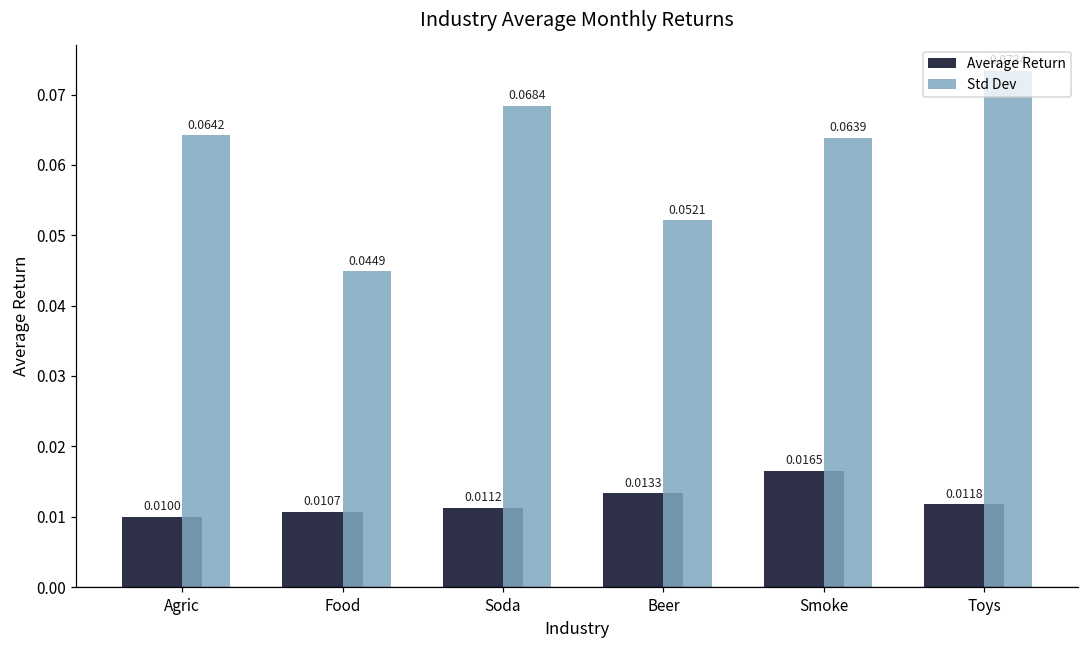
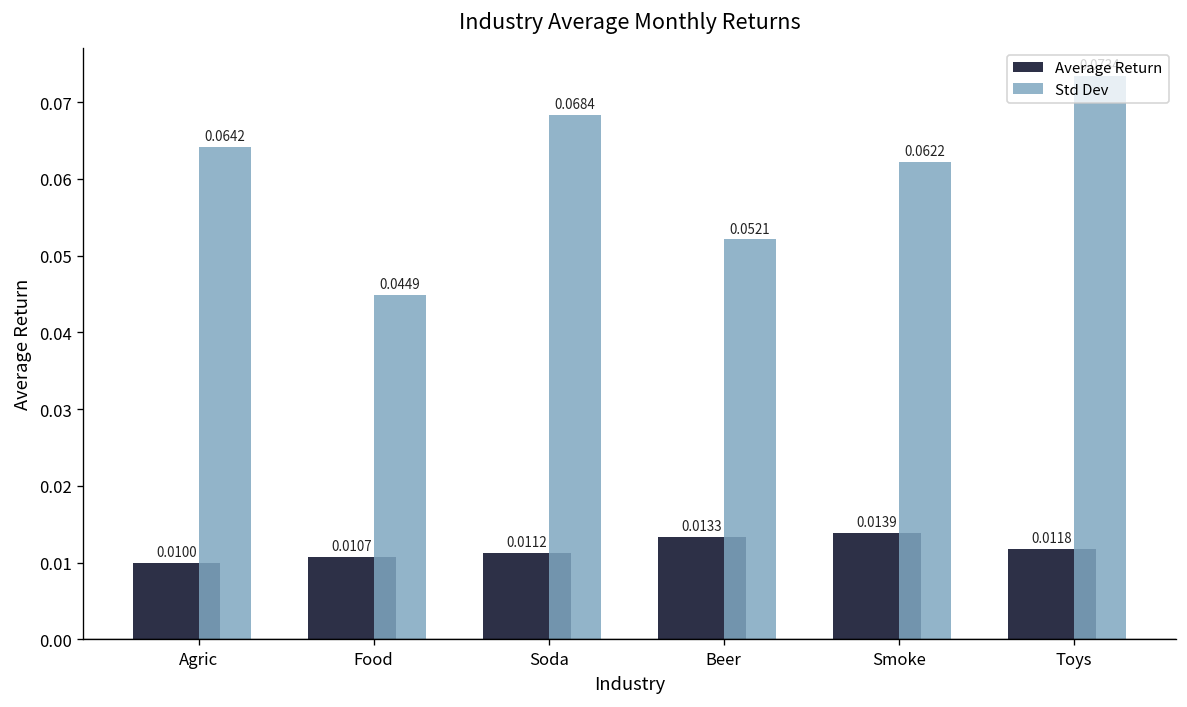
Average Return, Smoke: 0.0165 -> 0.0139
Std Dev, Smoke: 0.0639 -> 0.0622
